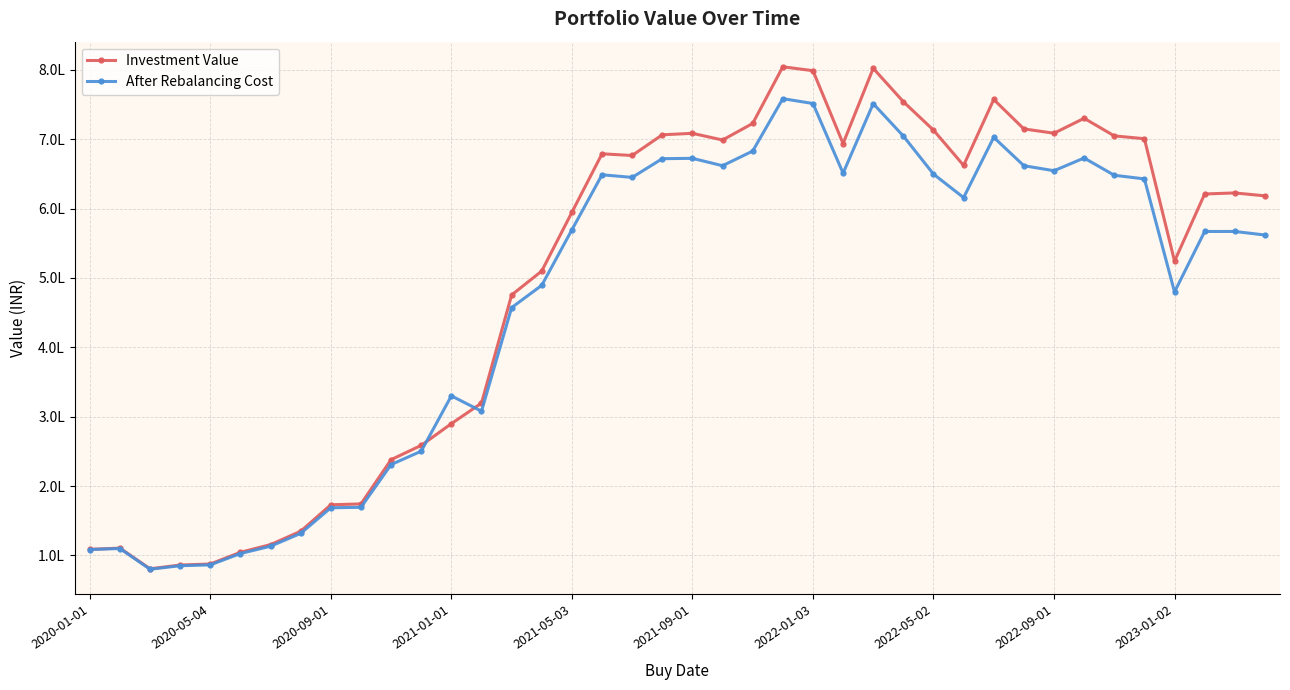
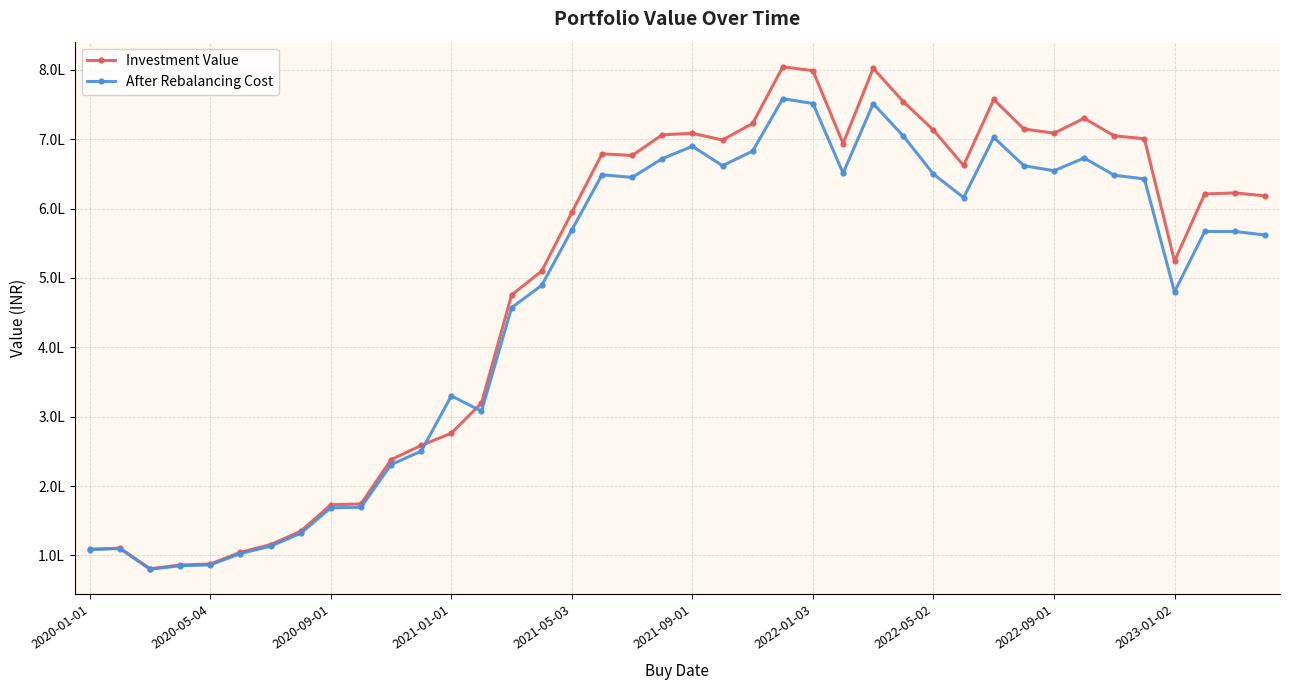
Investment Value, 2021-01-01: 2.9L -> 2.8L
After Rebalancing Cost, 2021-09-01: 6.7L -> 6.9L
